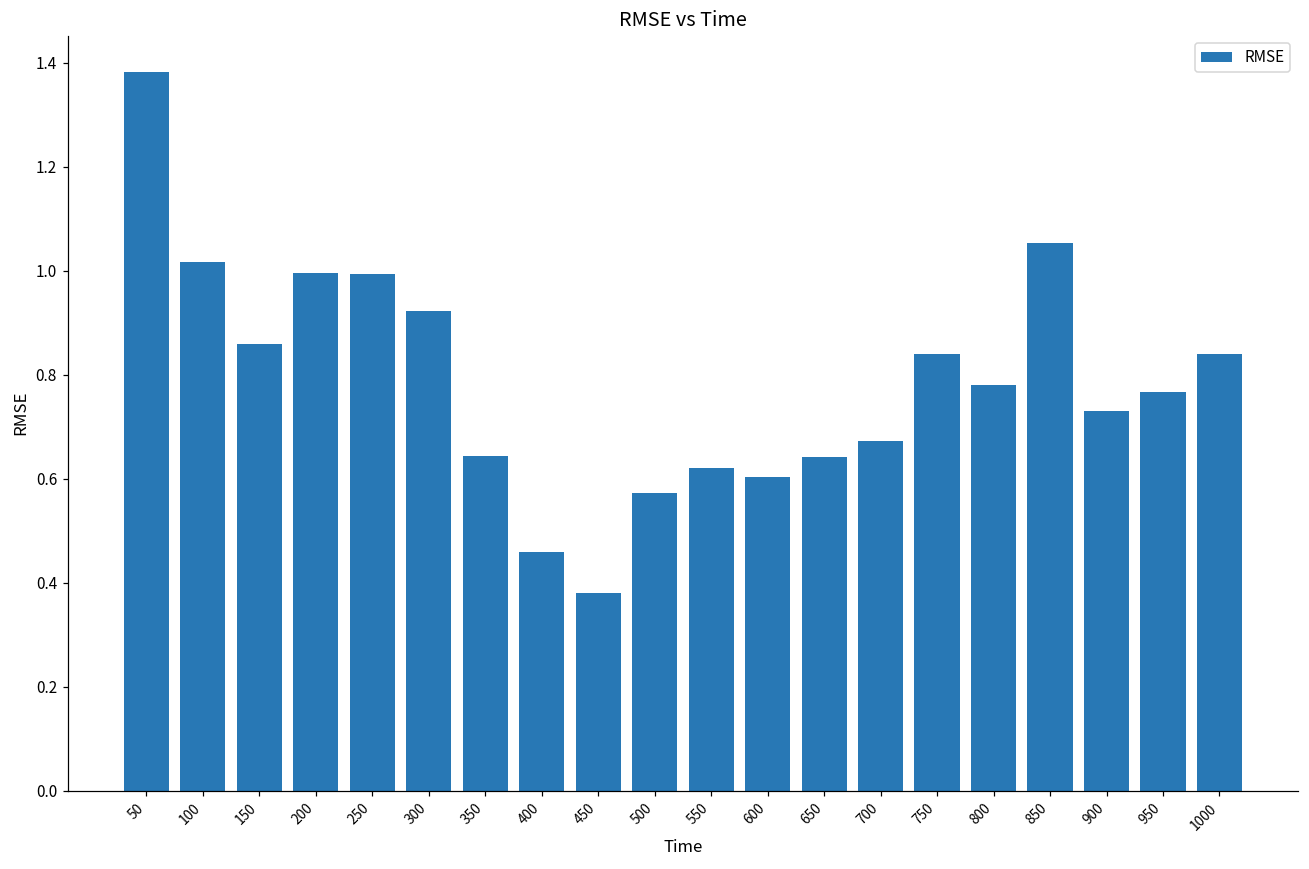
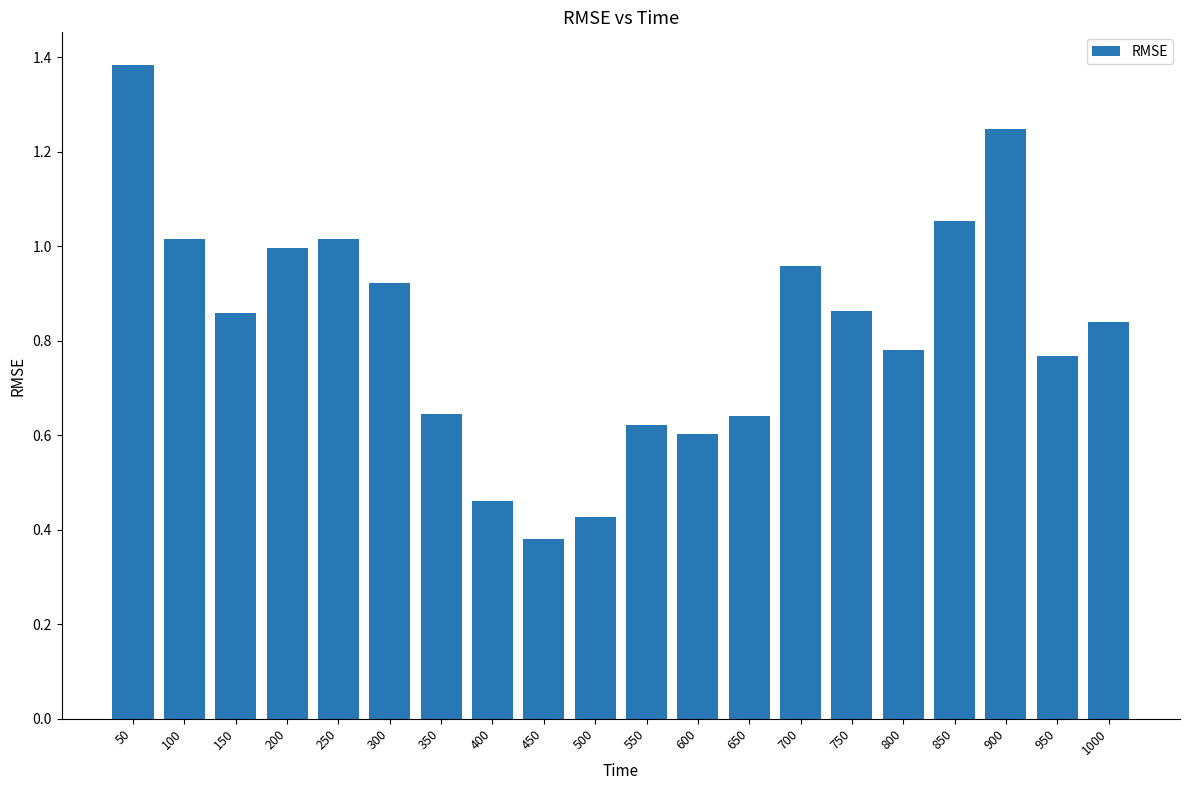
250: 0.99 -> 1.02
500: 0.57 -> 0.43
700: 0.67 -> 0.96
750: 0.84 -> 0.86
900: 0.73 -> 1.25
